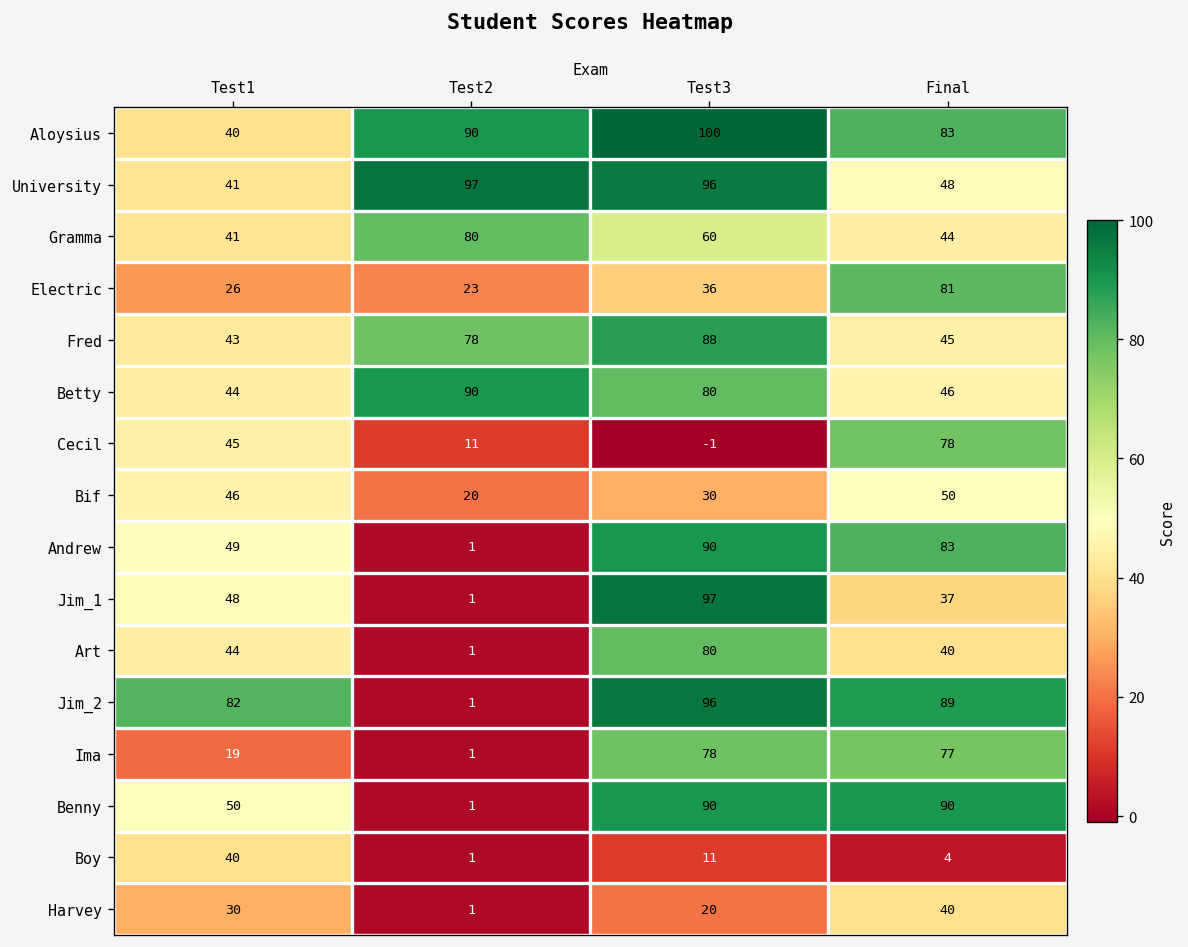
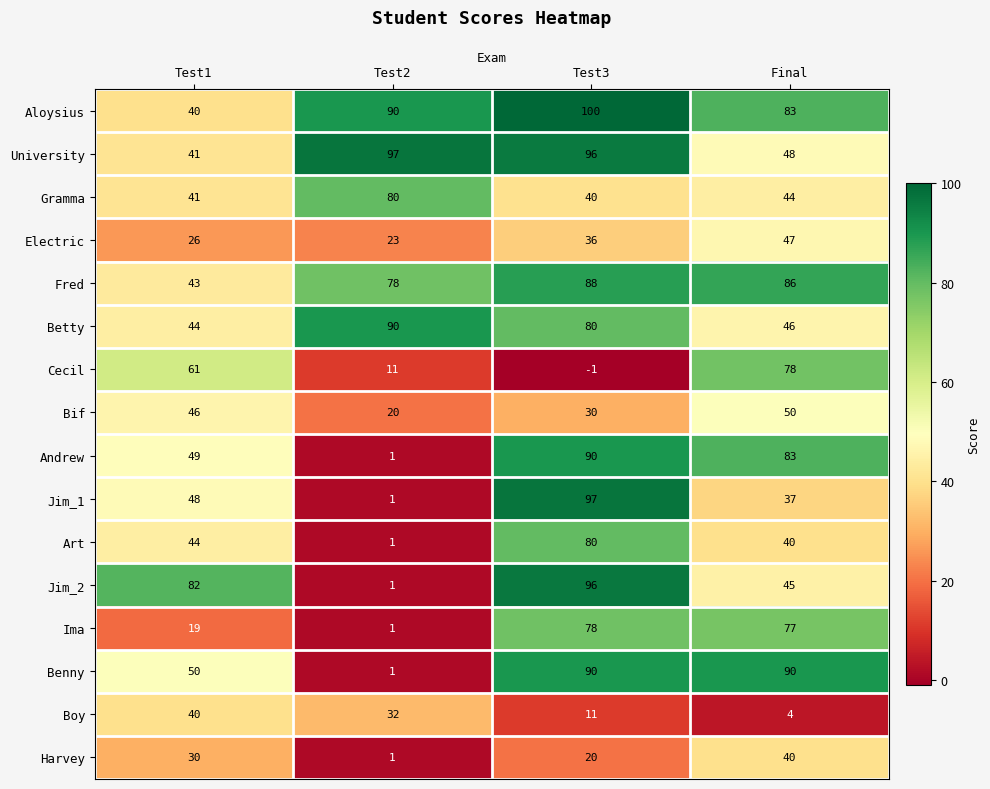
Gramma, Test3: 60 -> 40
Electric, Final: 81 -> 47
Fred, Final: 45 -> 86
Cecil, Test1: 45 -> 61
Jim_2, Final: 89 -> 45
Boy, Test2: 1 -> 32
